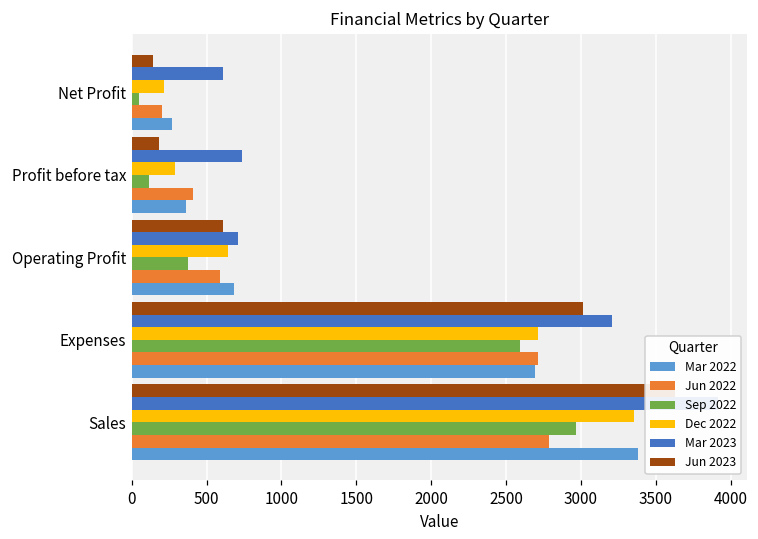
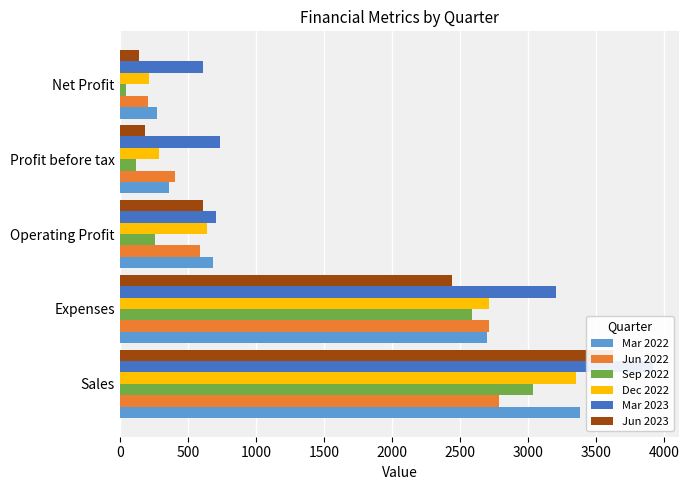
Sep 2022, Operating Profit: 380 -> 260
Jun 2023, Expenses: 3010 -> 2440
Sep 2022, Sales: 2970 -> 3040
